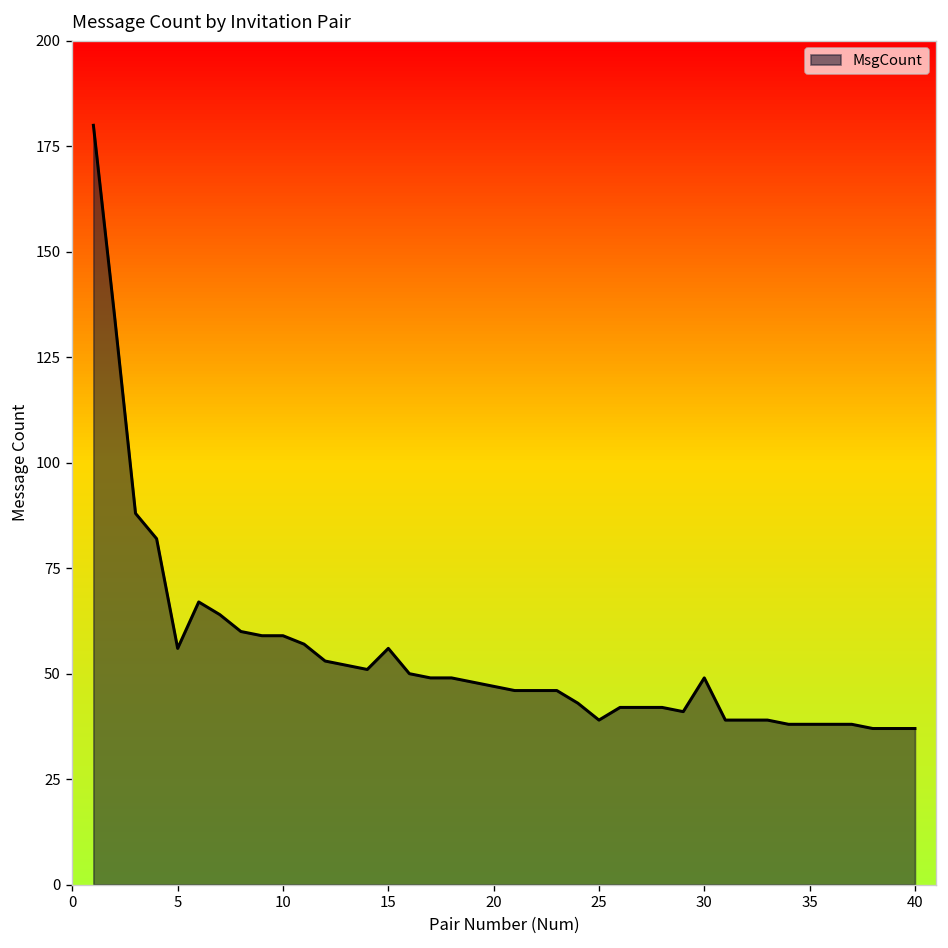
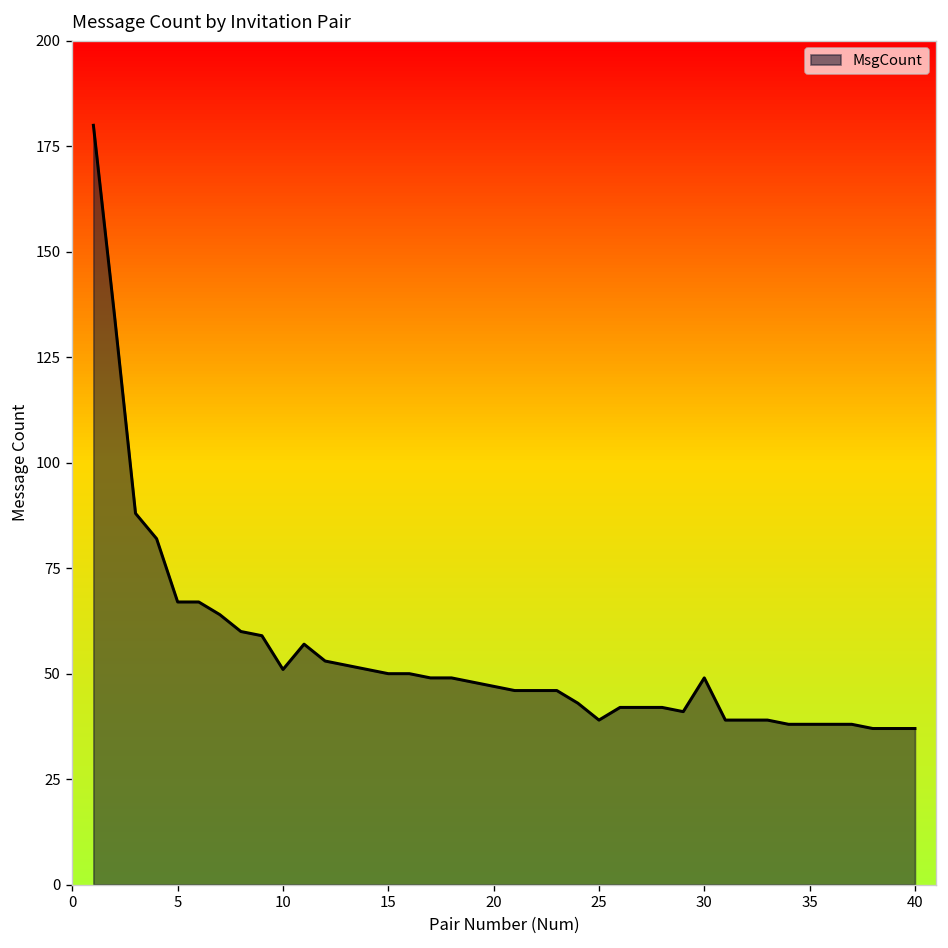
5: 56 -> 67
10: 59 -> 51
15: 56 -> 50
